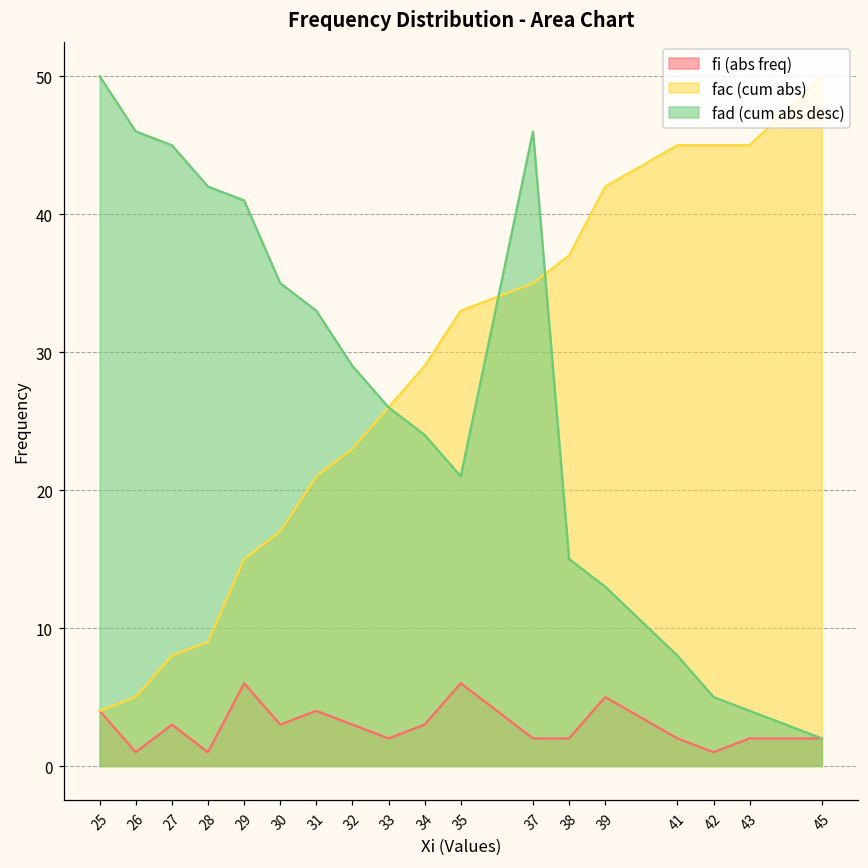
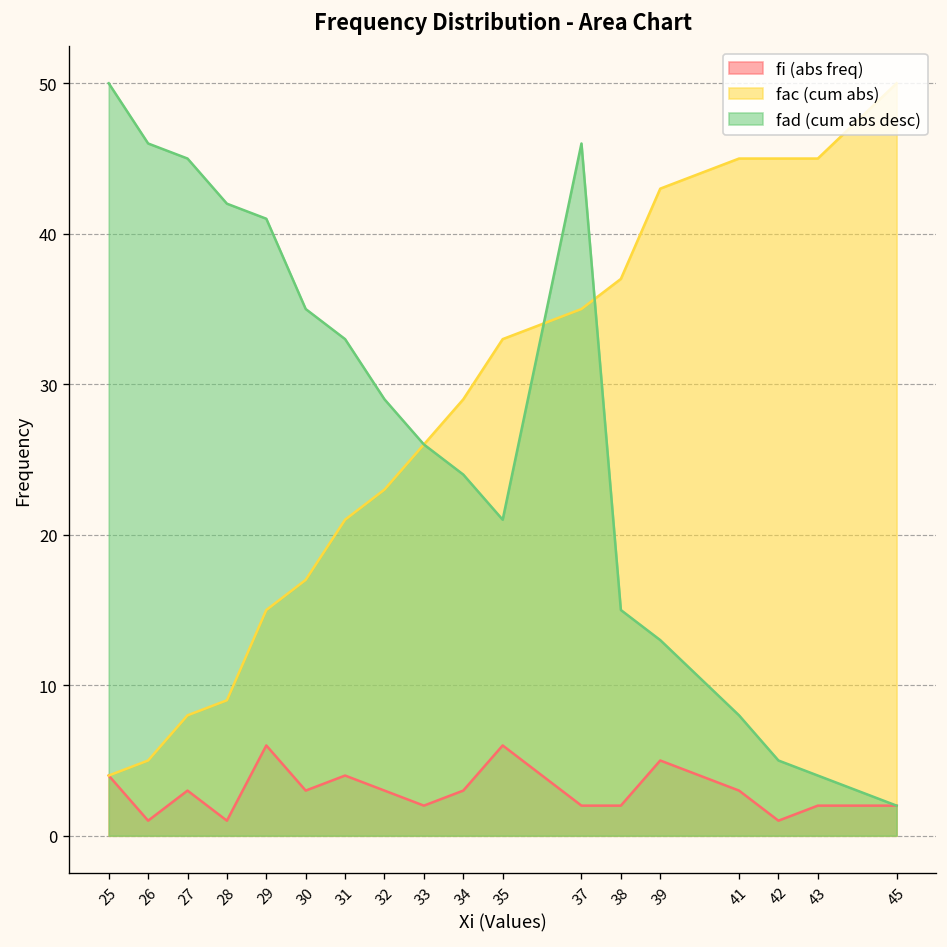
fac (cum abs), 39: 42 -> 43
fi (abs freq), 41: 2 -> 3
